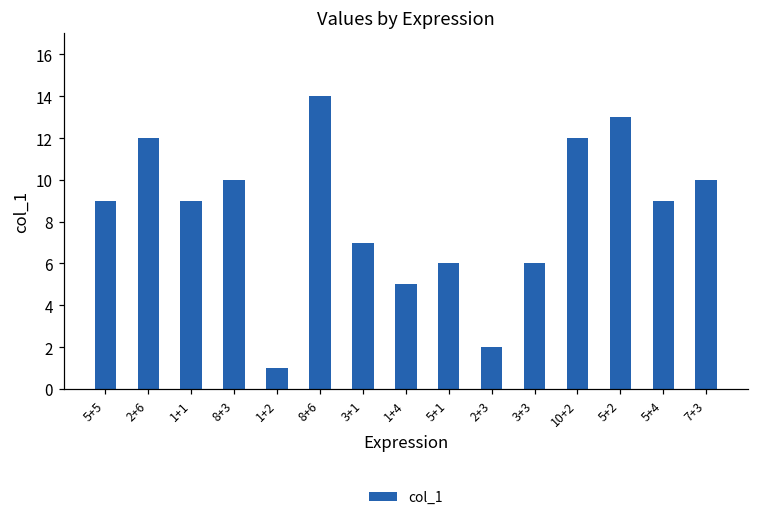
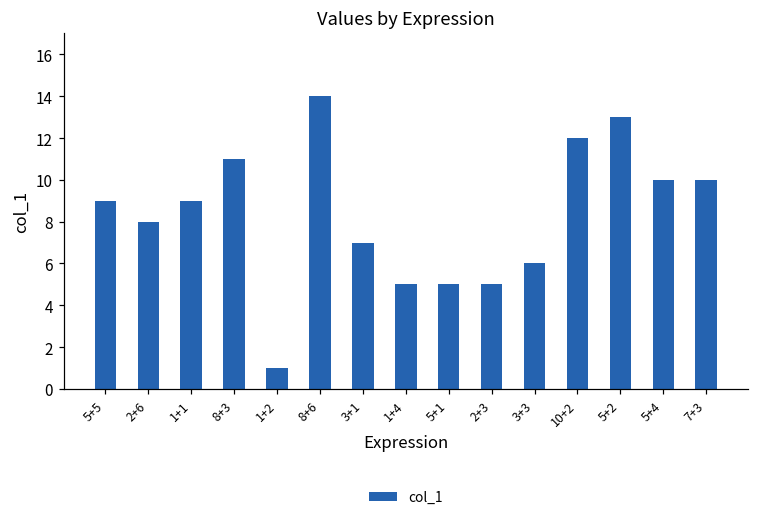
2+6: 12 -> 8
8+3: 10 -> 11
5+1: 6 -> 5
2+3: 2 -> 5
5+4: 9 -> 10
